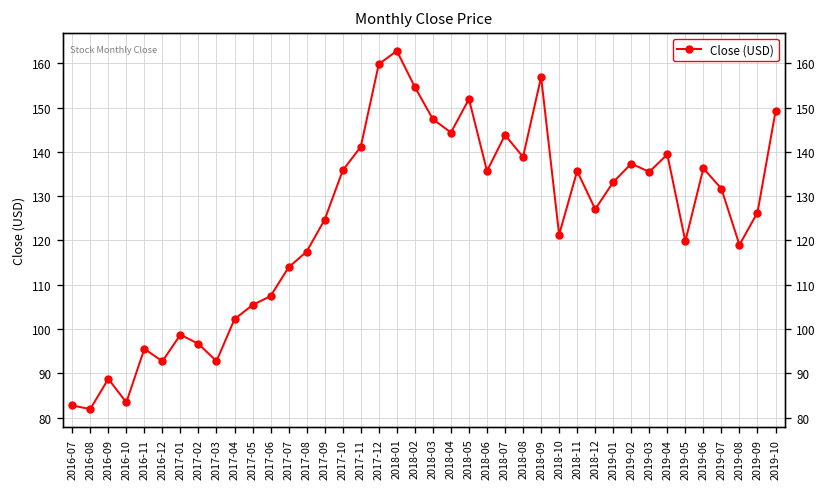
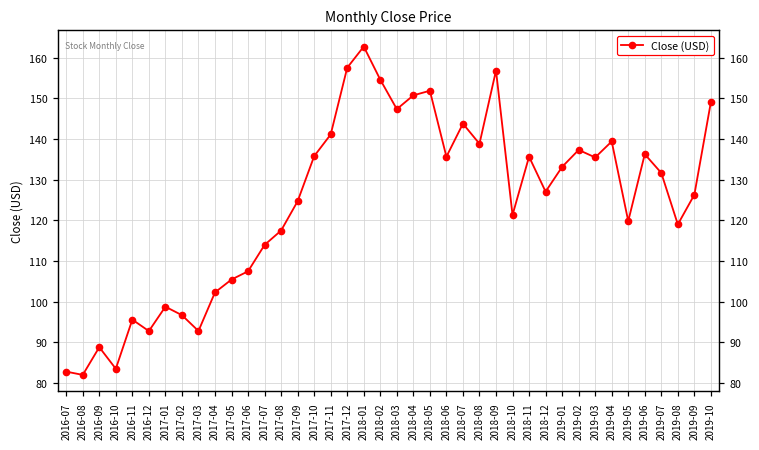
2017-12: 160 -> 158
2018-04: 144 -> 151
